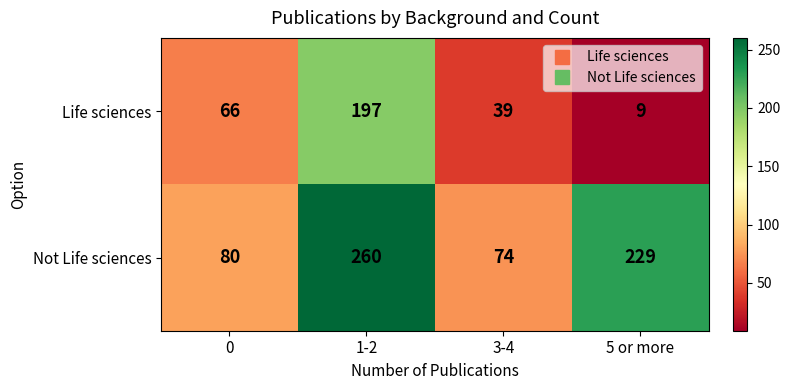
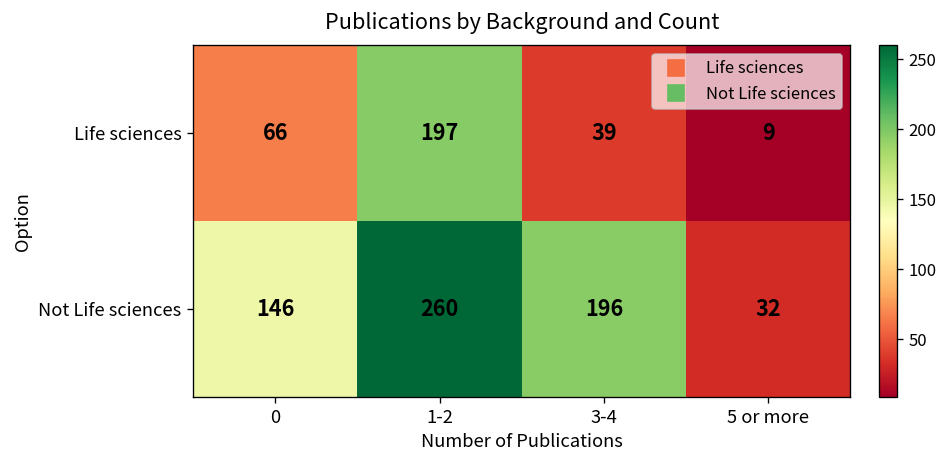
Not Life sciences, 0: 80 -> 146
Not Life sciences, 3-4: 74 -> 196
Not Life sciences, 5 or more: 229 -> 32
